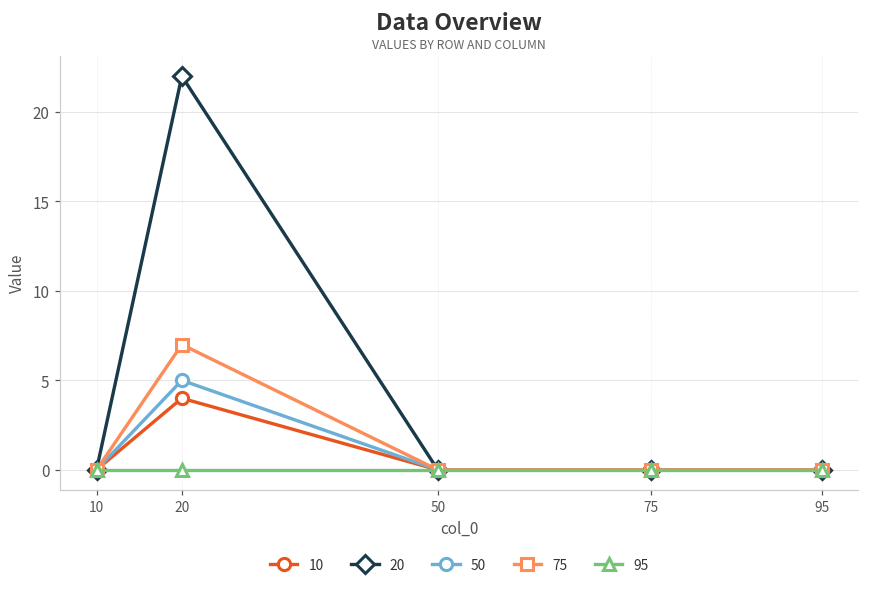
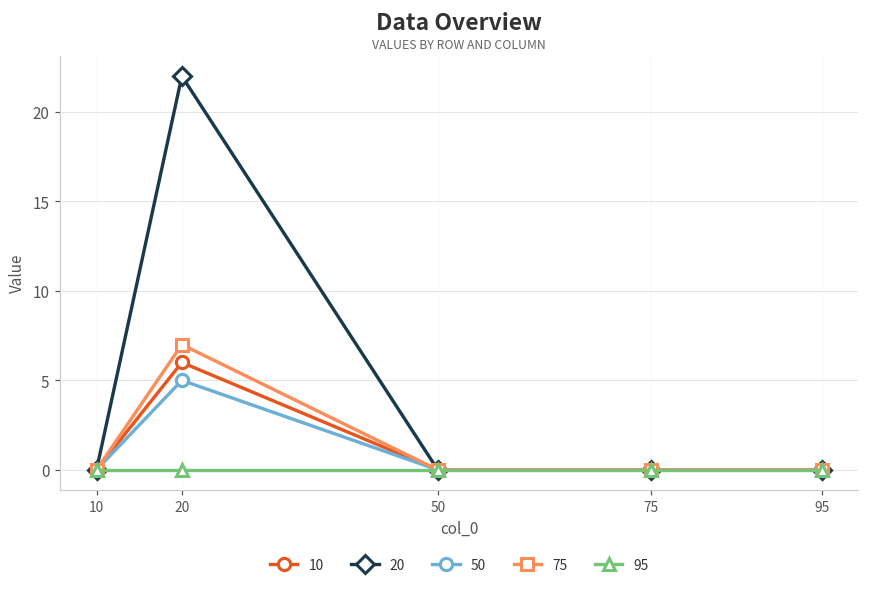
10, 20: 4 -> 6
